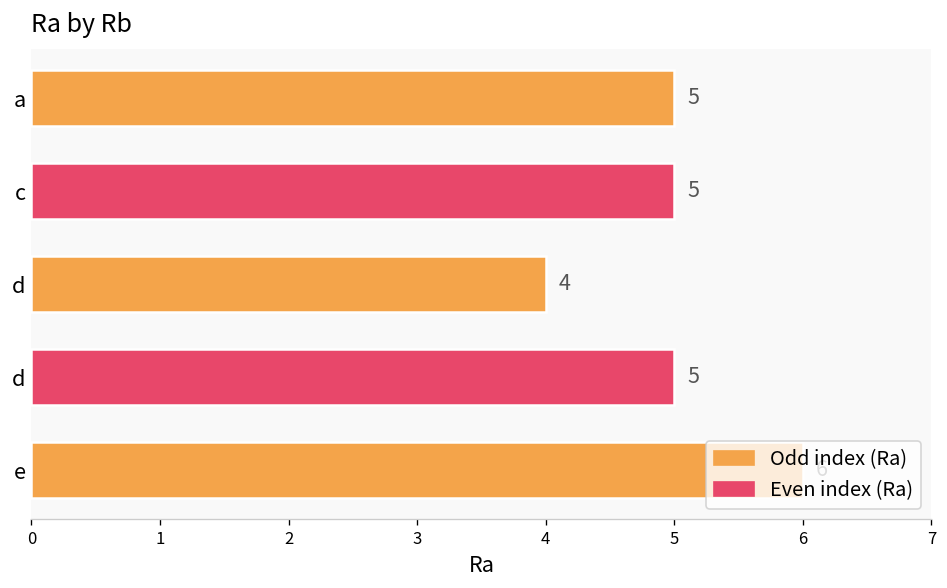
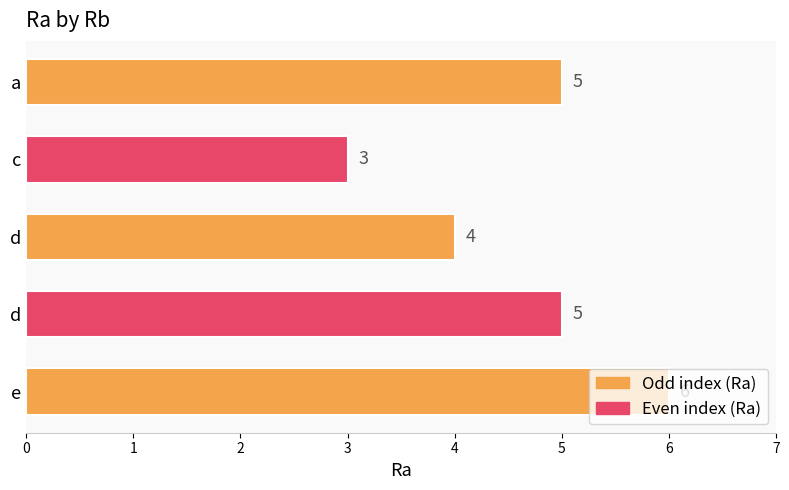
c: 5 -> 3
